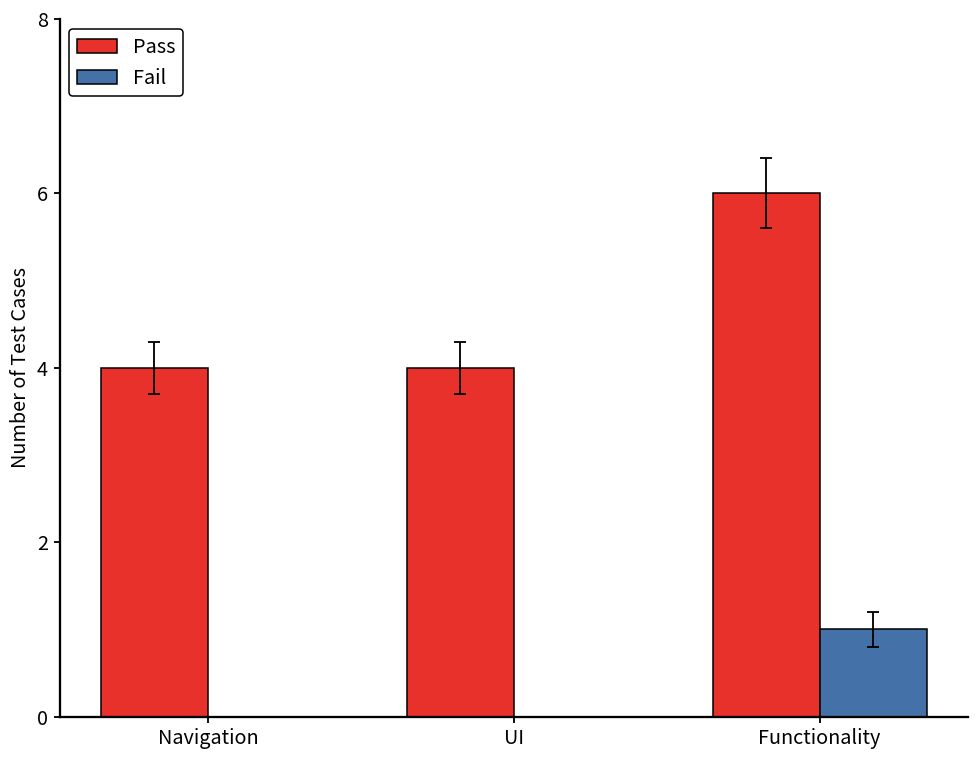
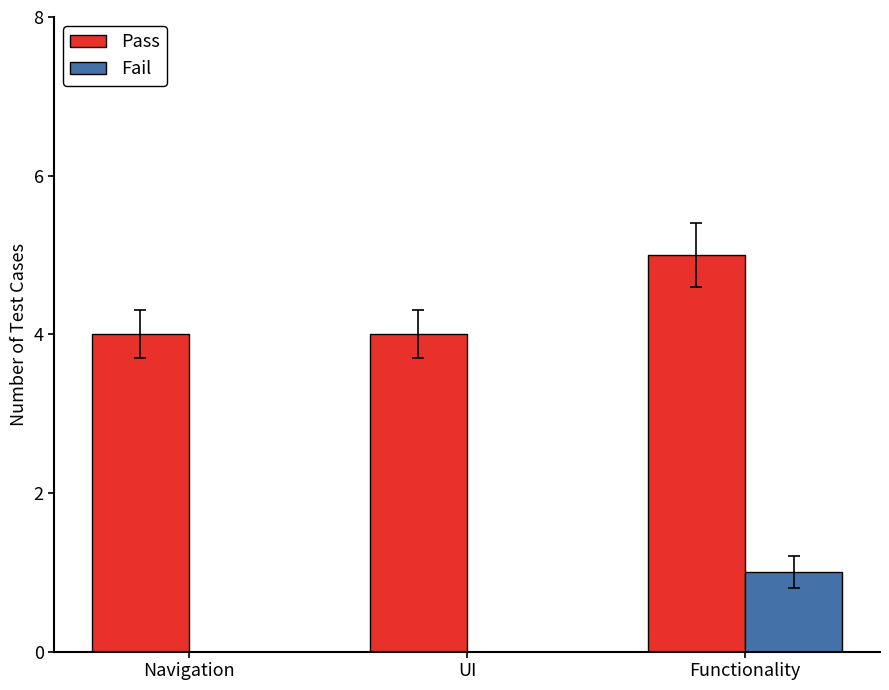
Pass, Functionality: 6 -> 5
